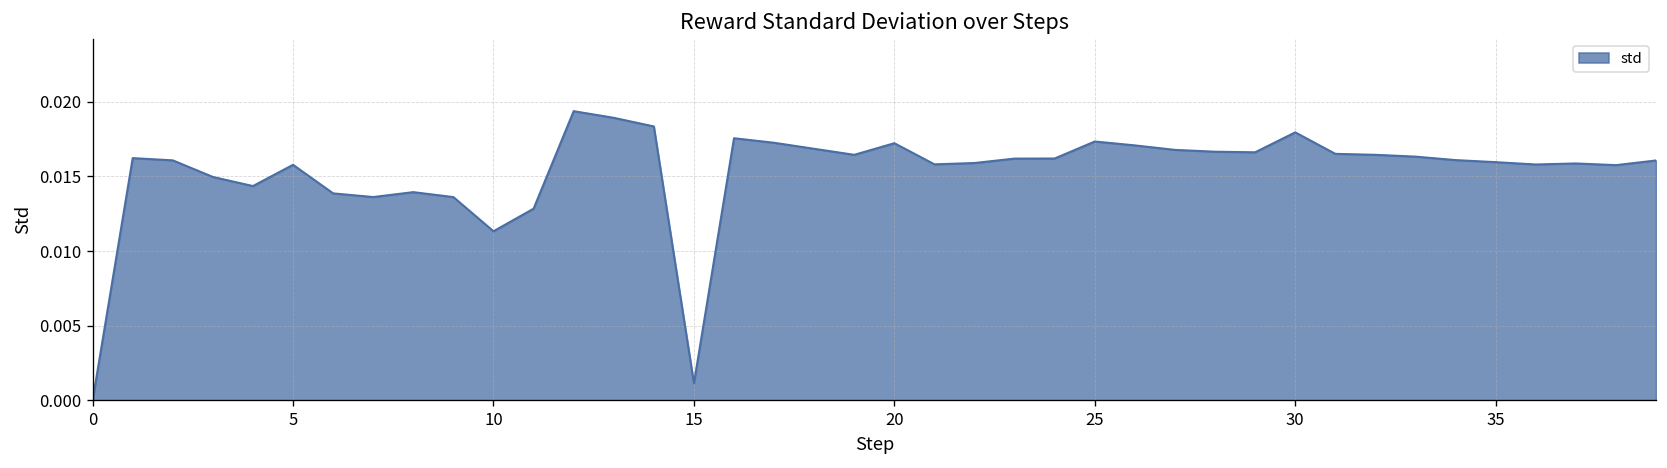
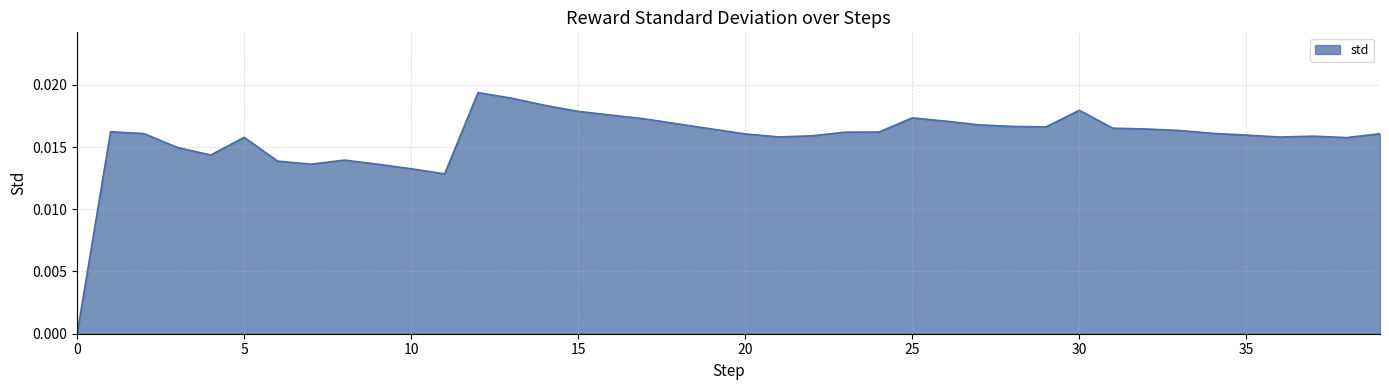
10: 0.0113 -> 0.0133
15: 0.0012 -> 0.0179
20: 0.0172 -> 0.0161
